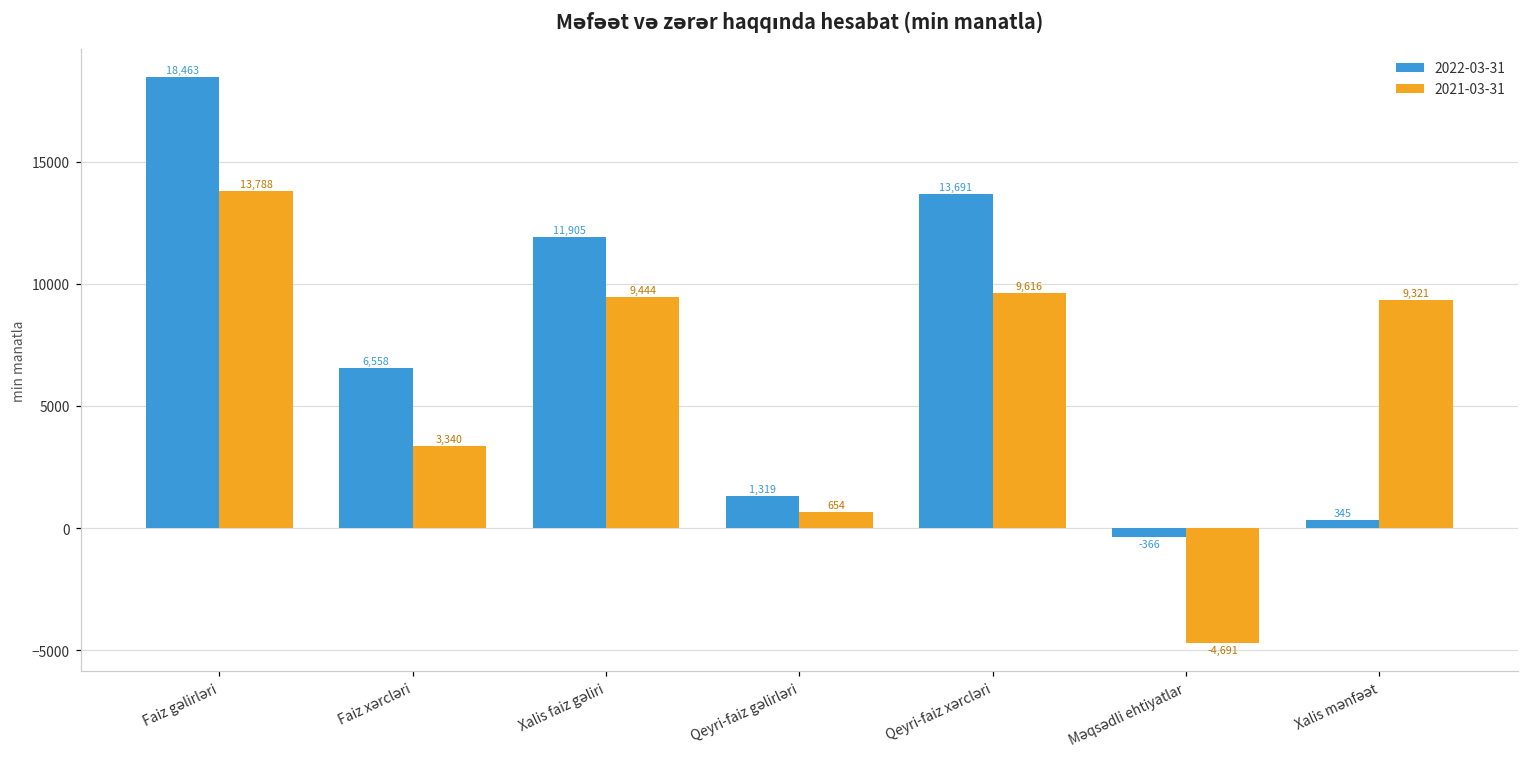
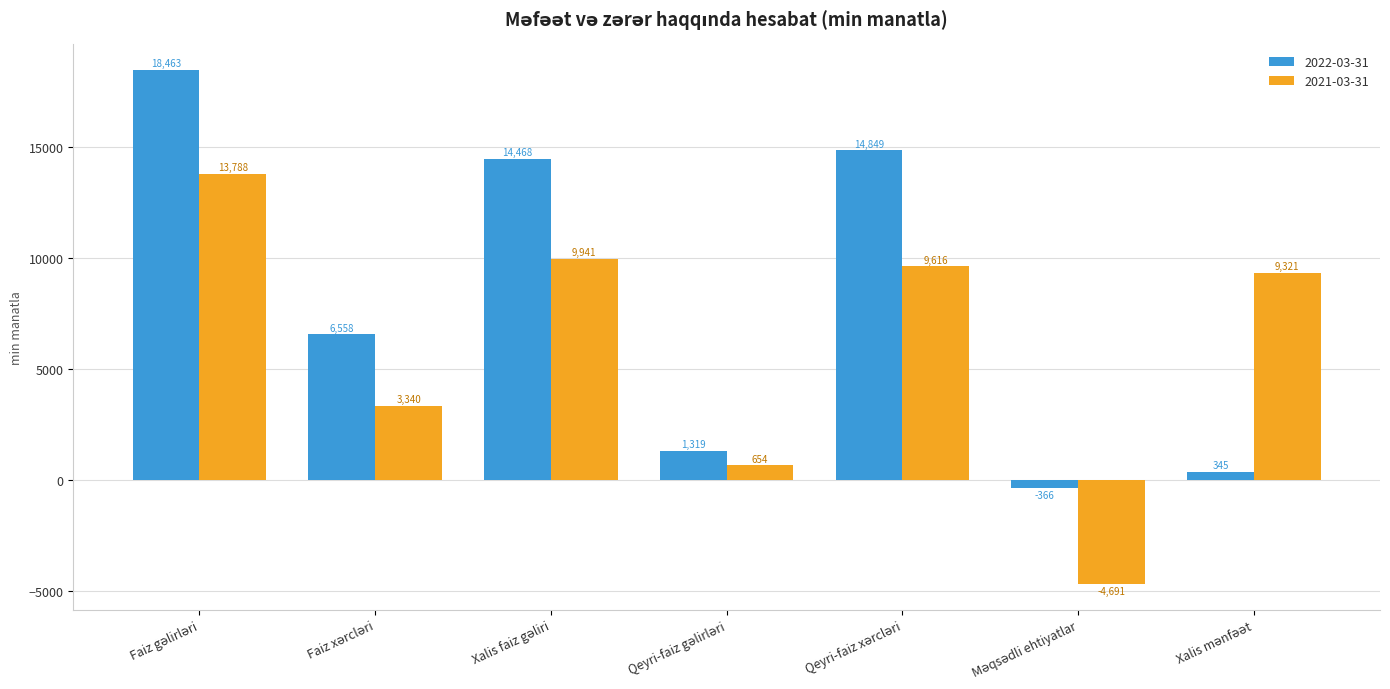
2022-03-31, Xalis faiz gəliri: 11,905 -> 14,468
2021-03-31, Xalis faiz gəliri: 9,444 -> 9,941
2022-03-31, Qeyri-faiz xərcləri: 13,691 -> 14,849
